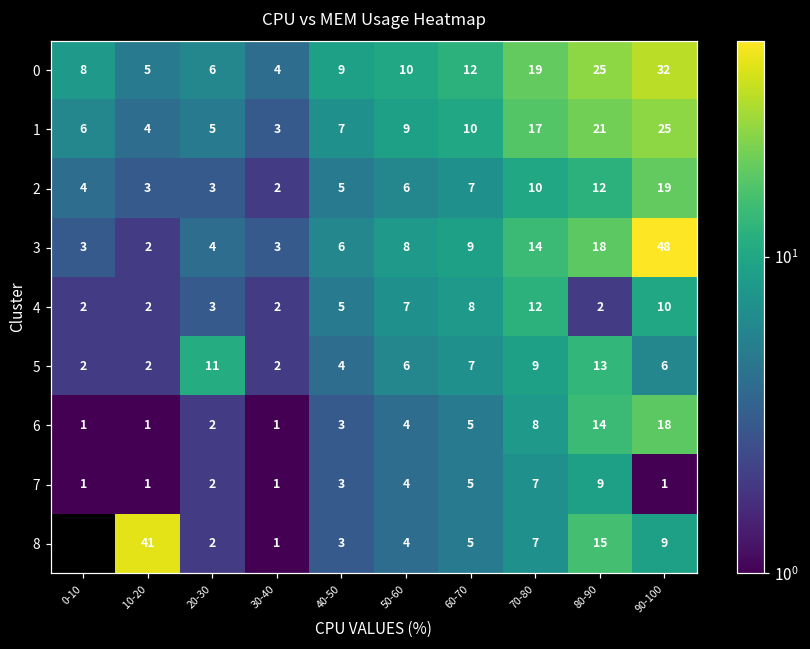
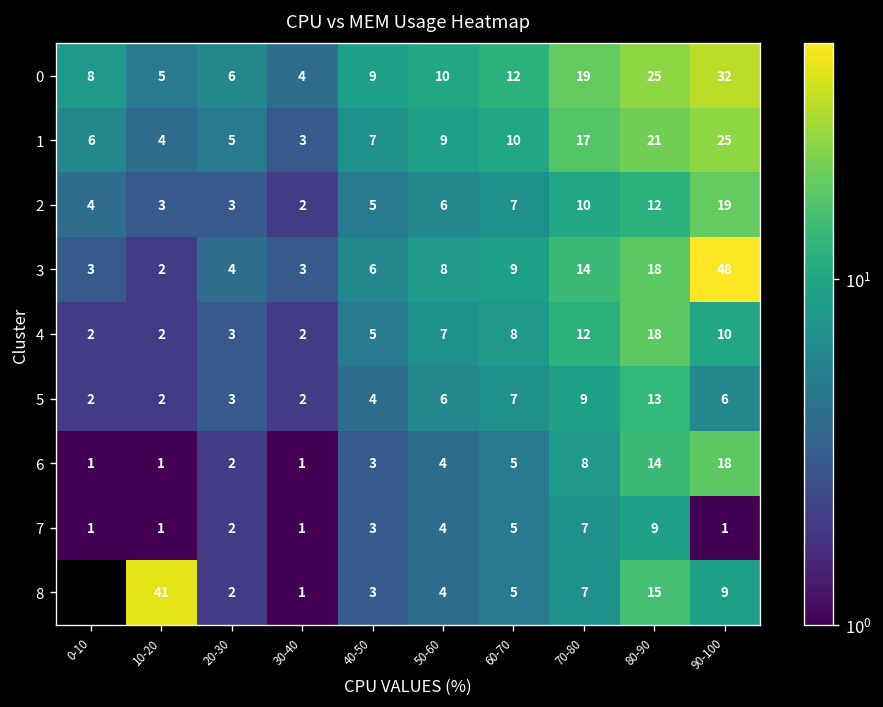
4, 80-90: 2 -> 18
5, 20-30: 11 -> 3
